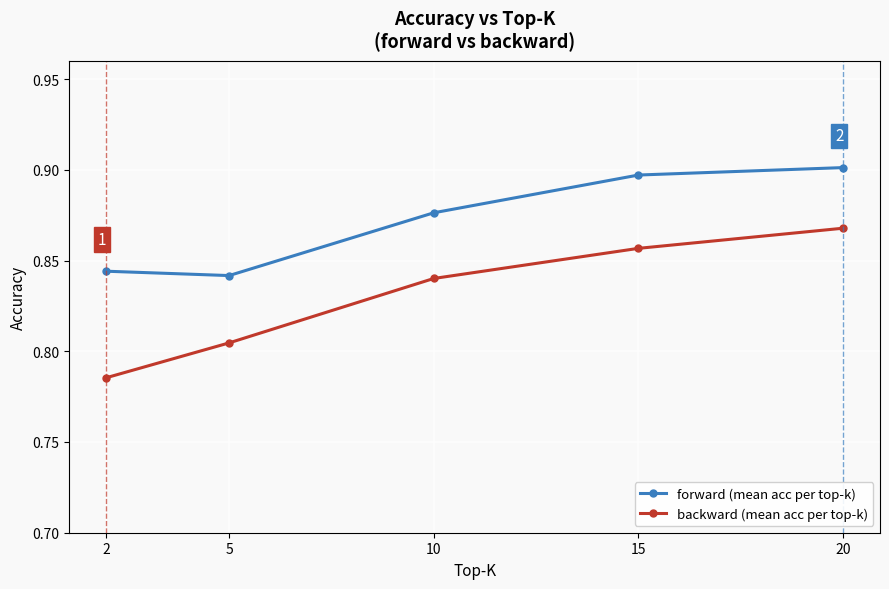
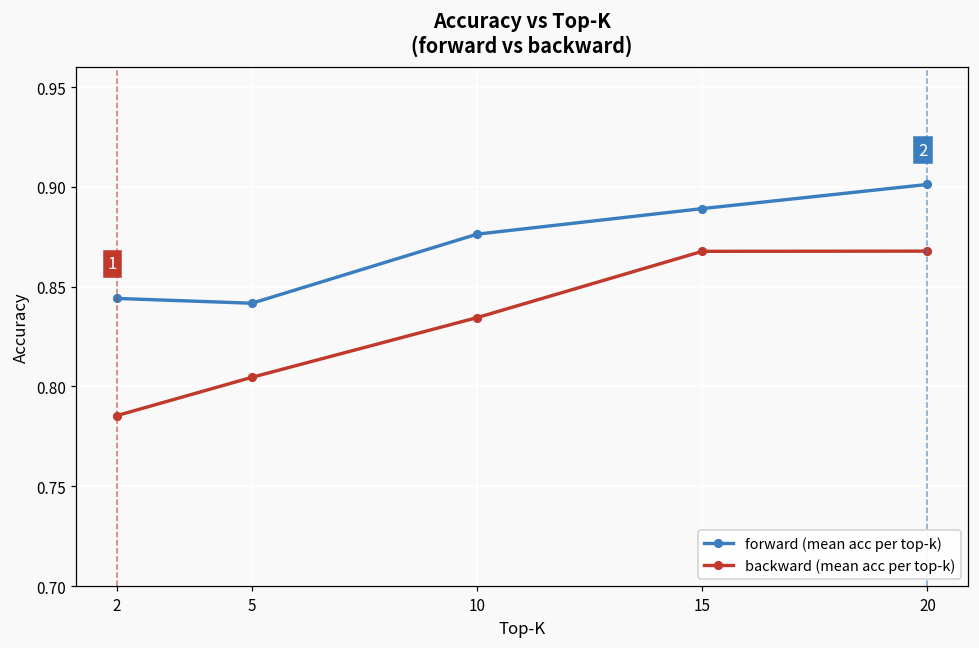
backward (mean acc per top-k), 10: 0.840 -> 0.835
forward (mean acc per top-k), 15: 0.897 -> 0.889
backward (mean acc per top-k), 15: 0.857 -> 0.868
